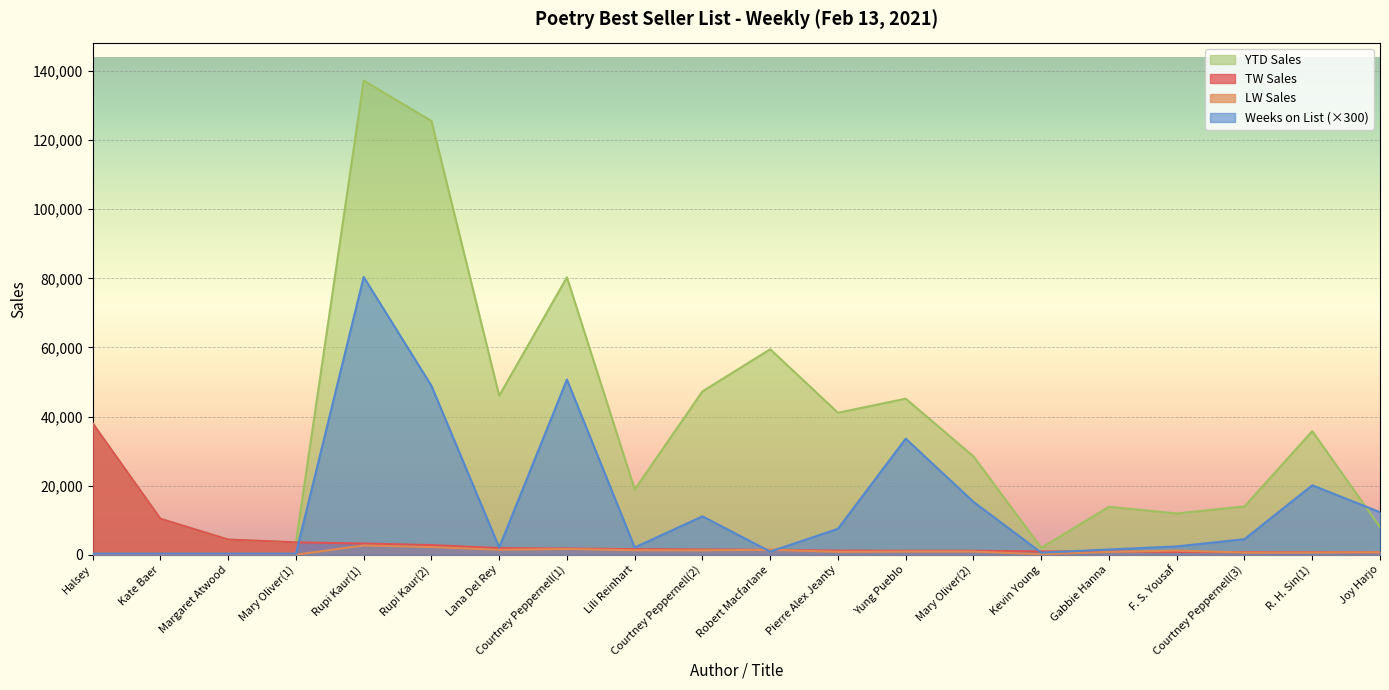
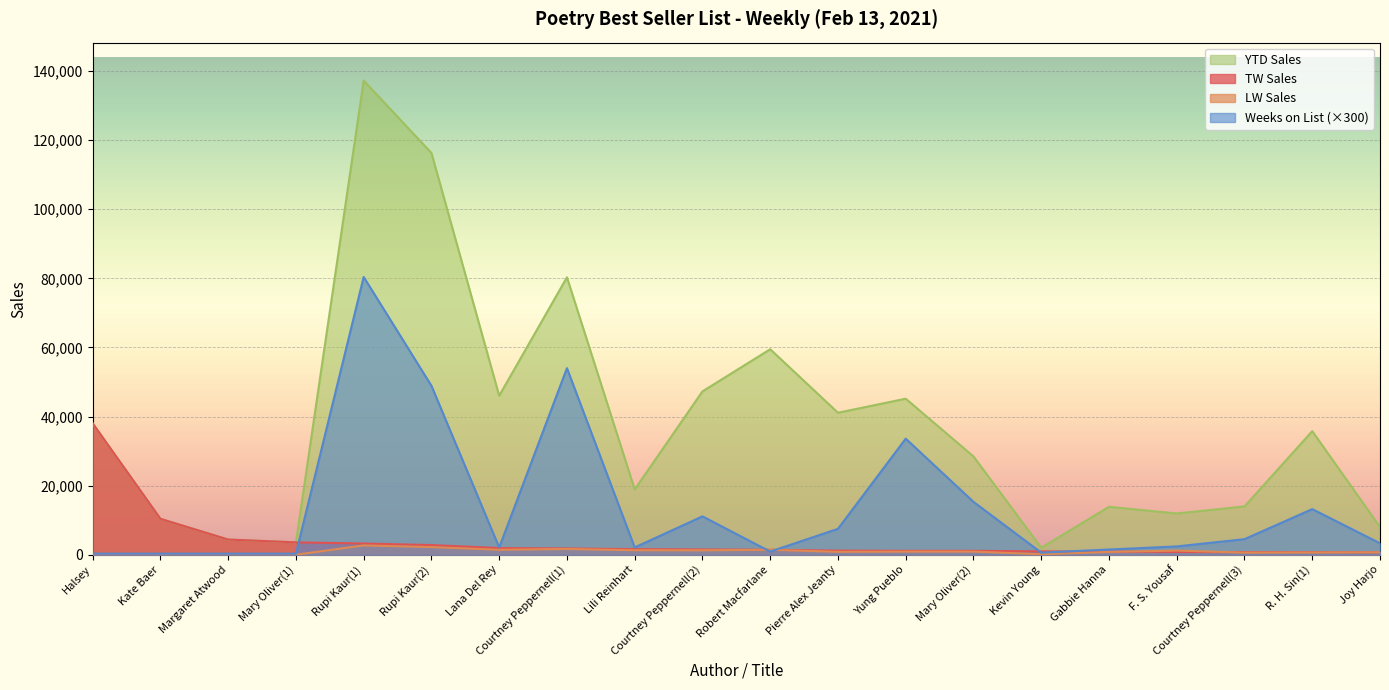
YTD Sales, Rupi Kaur(2): 126,000 -> 116,000
Weeks on List (×300), Courtney Peppernell(1): 51,000 -> 54,000
Weeks on List (×300), R. H. Sin(1): 20,000 -> 13,000
Weeks on List (×300), Joy Harjo: 12,000 -> 3,000
